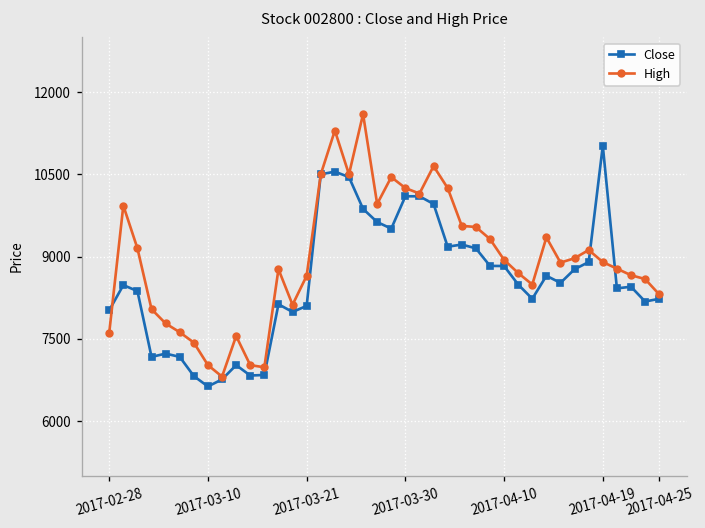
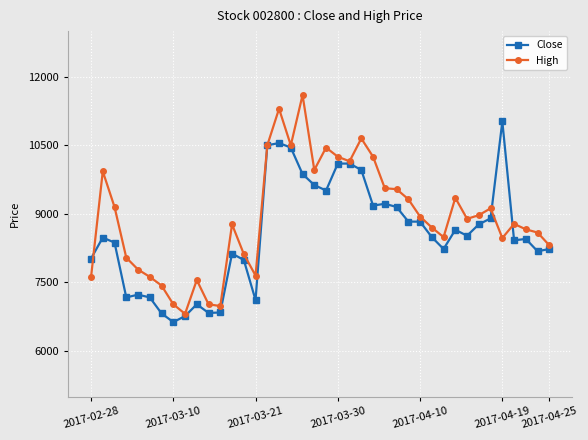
Close, 2017-03-21: 8100 -> 7100
High, 2017-03-21: 8700 -> 7600
High, 2017-04-19: 8900 -> 8500
